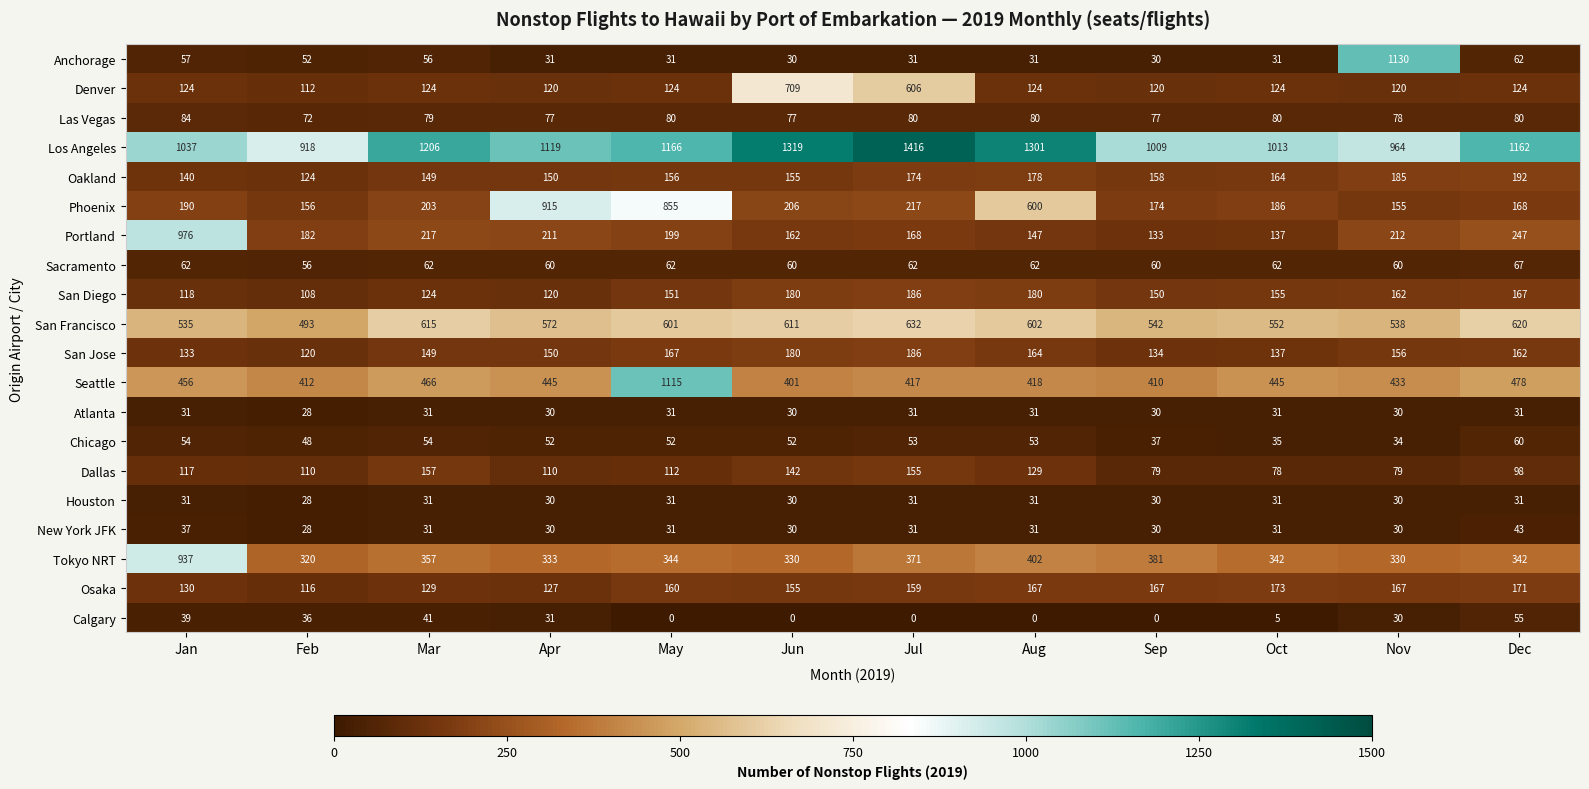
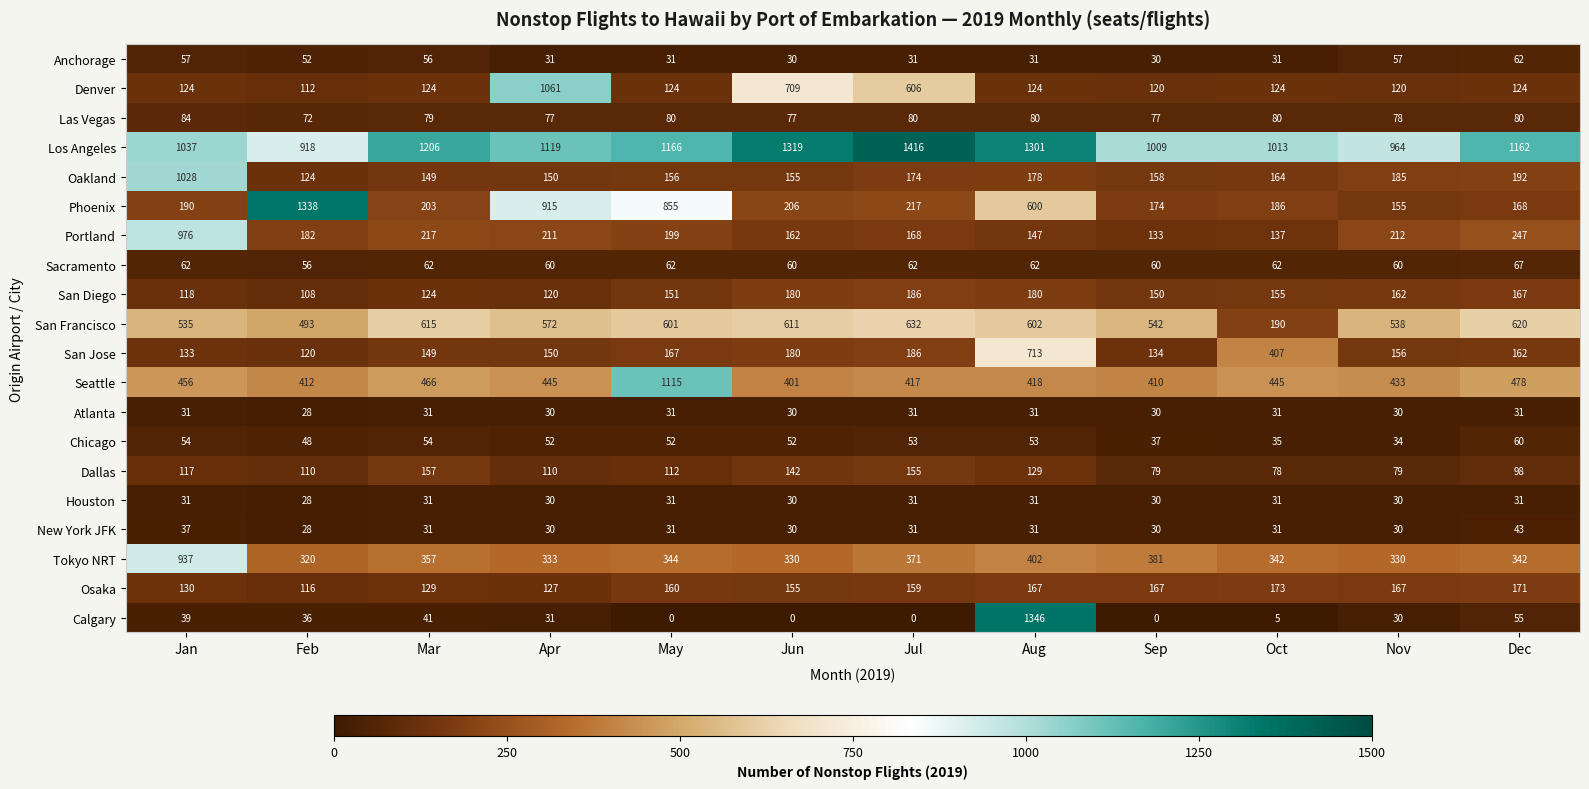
Anchorage, Nov: 1130 -> 57
Denver, Apr: 120 -> 1061
Oakland, Jan: 140 -> 1028
Phoenix, Feb: 156 -> 1338
San Francisco, Oct: 552 -> 190
San Jose, Aug: 164 -> 713
San Jose, Oct: 137 -> 407
Calgary, Aug: 0 -> 1346
